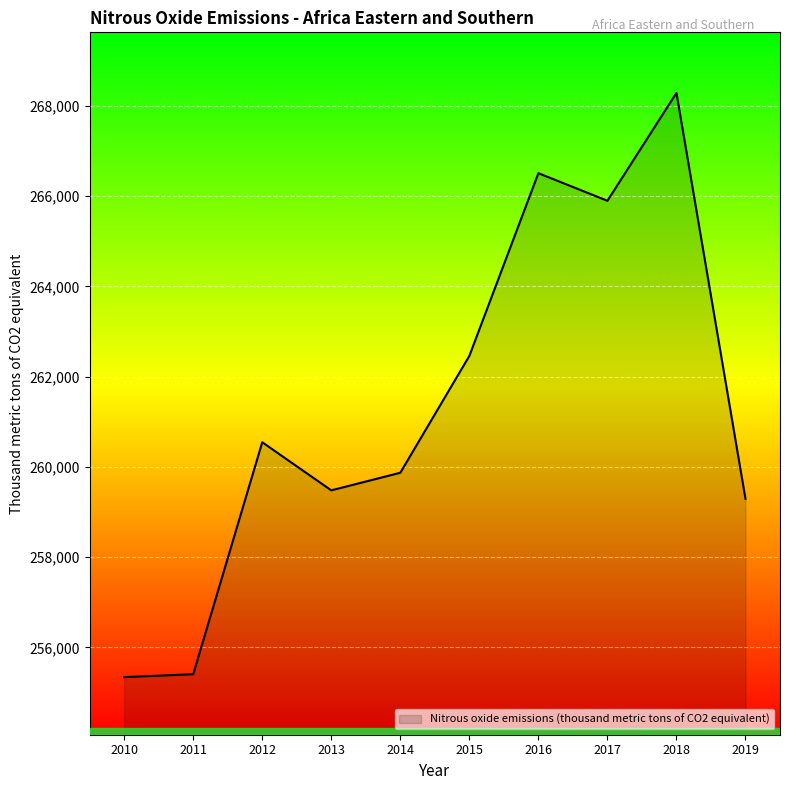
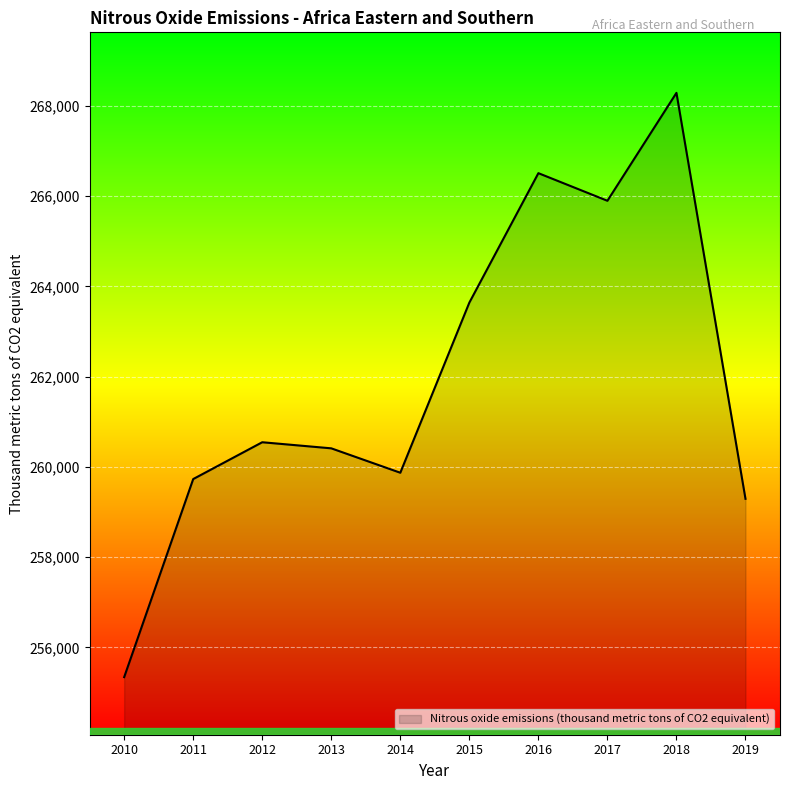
2011: 255,400 -> 259,700
2013: 259,500 -> 260,400
2015: 262,500 -> 263,600
